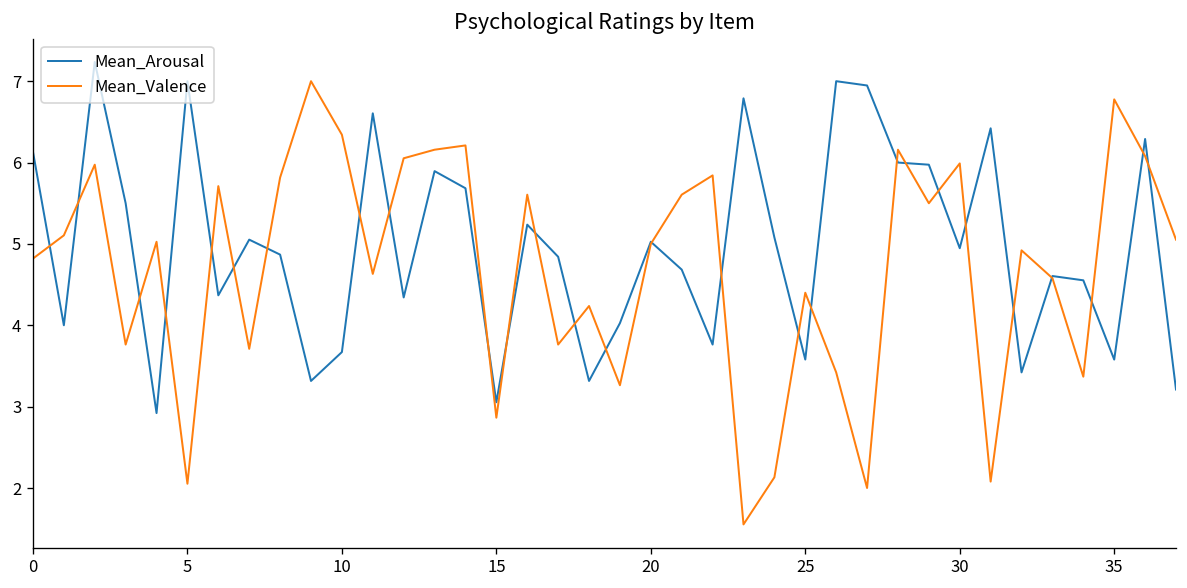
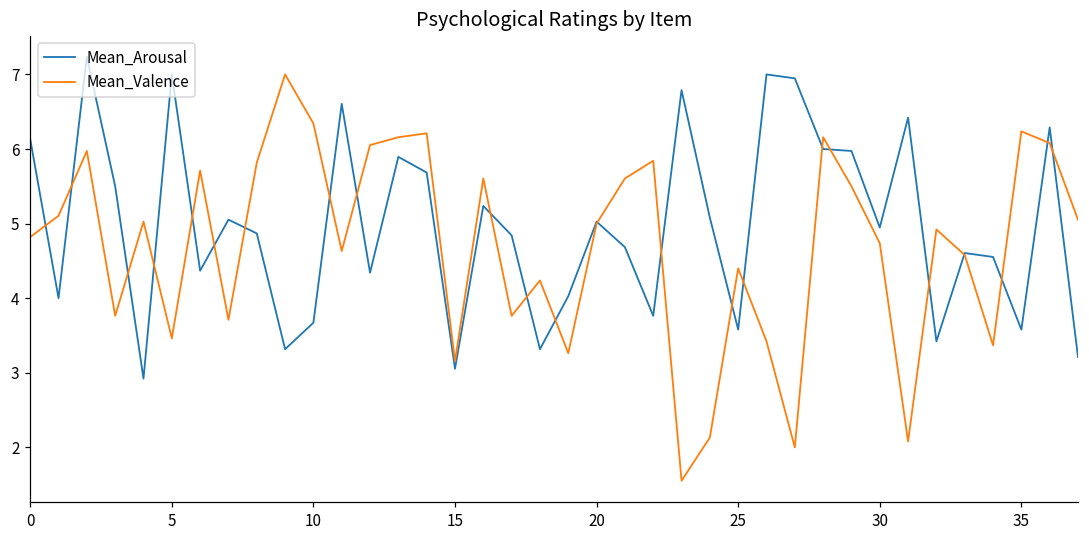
Mean_Valence, 5: 2.1 -> 3.5
Mean_Valence, 15: 2.9 -> 3.2
Mean_Valence, 30: 6.0 -> 4.7
Mean_Valence, 35: 6.8 -> 6.2
